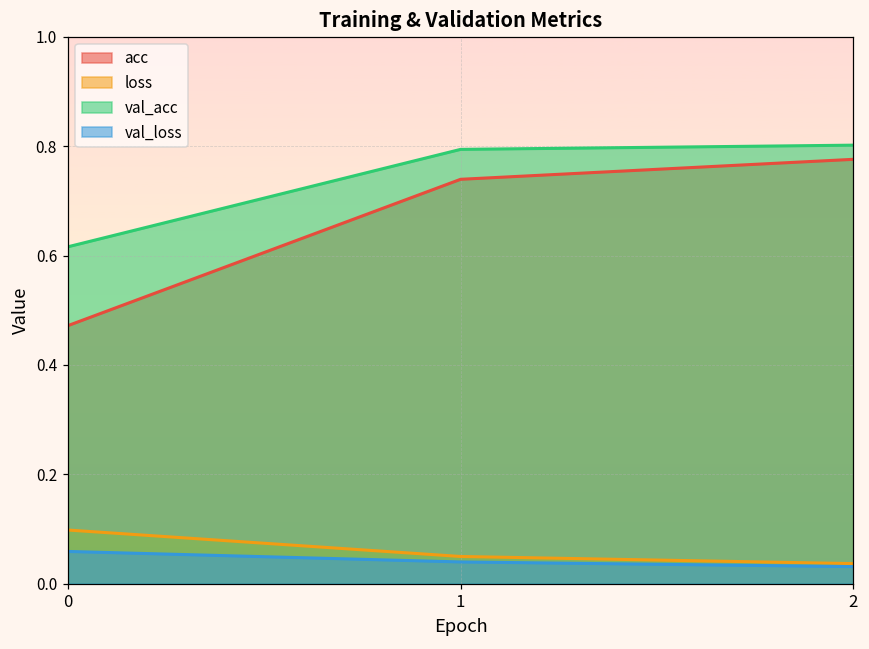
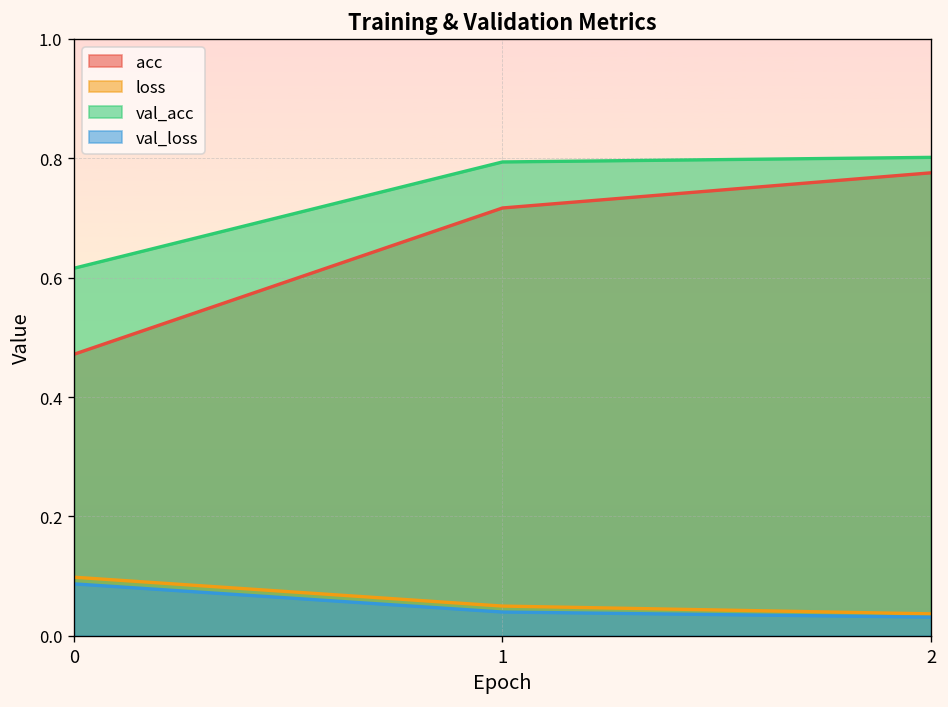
val_loss, 0: 0.06 -> 0.09
acc, 1: 0.74 -> 0.72
